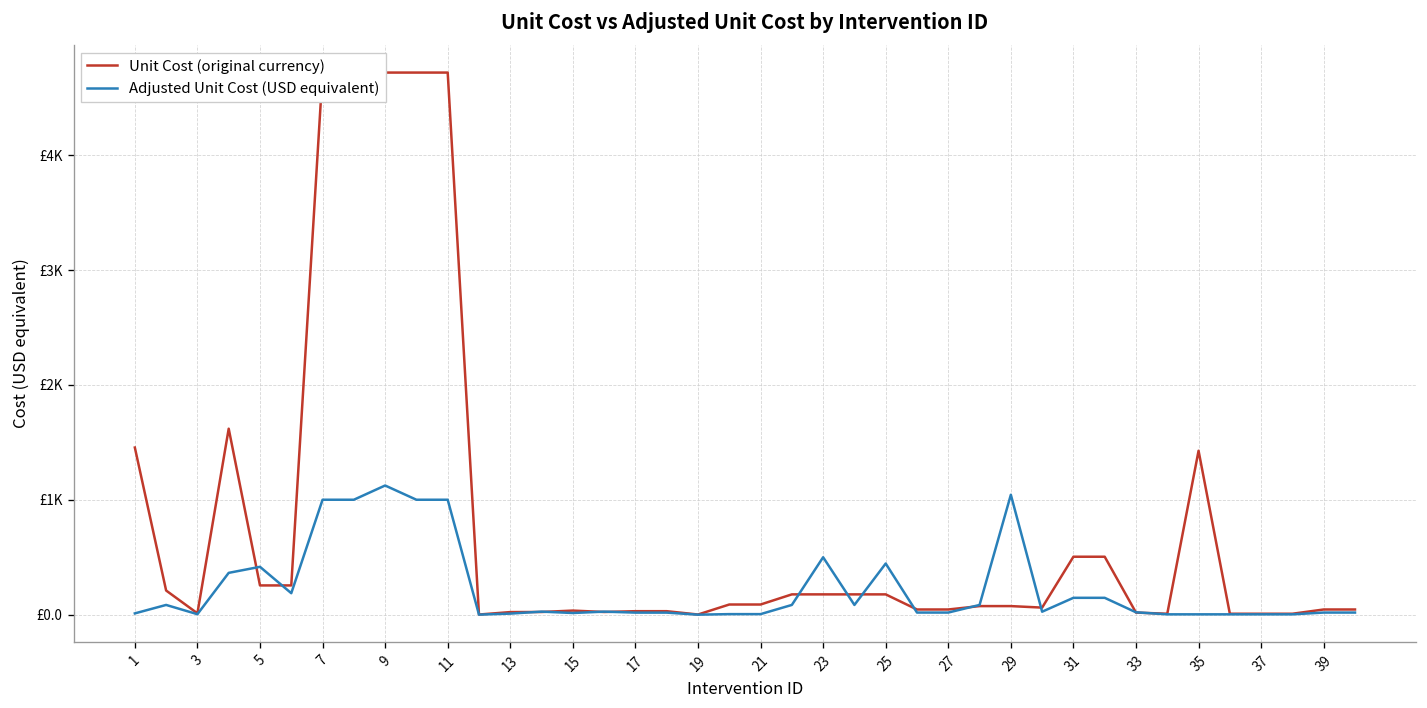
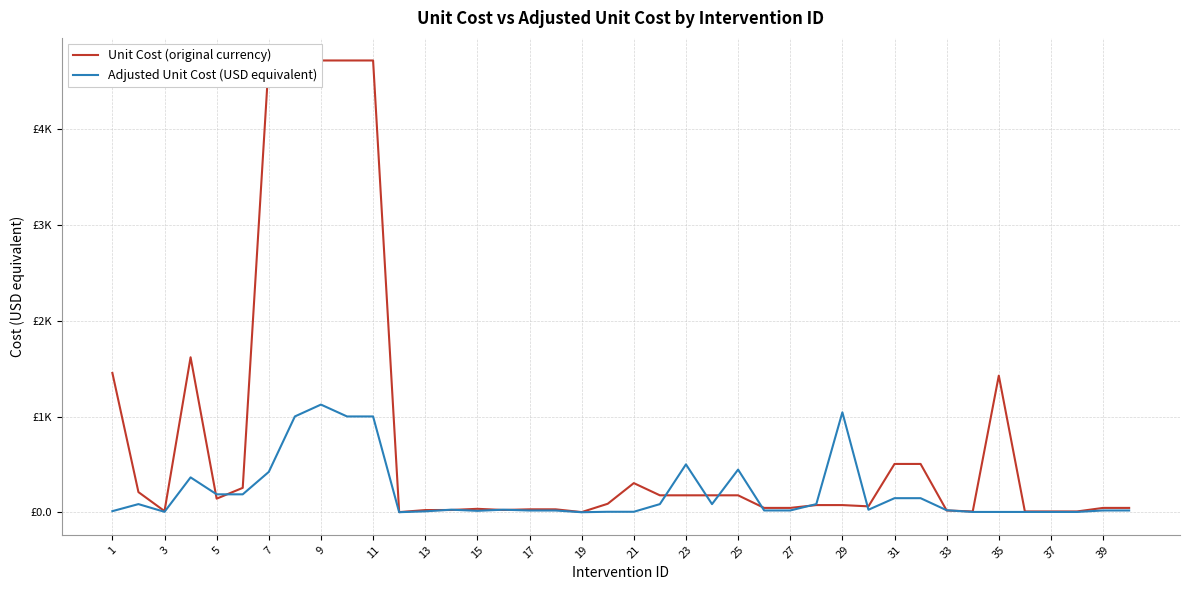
Unit Cost (original currency), 5: £300 -> £100
Adjusted Unit Cost (USD equivalent), 5: £400 -> £200
Adjusted Unit Cost (USD equivalent), 7: £1000 -> £400
Unit Cost (original currency), 21: £100 -> £300
